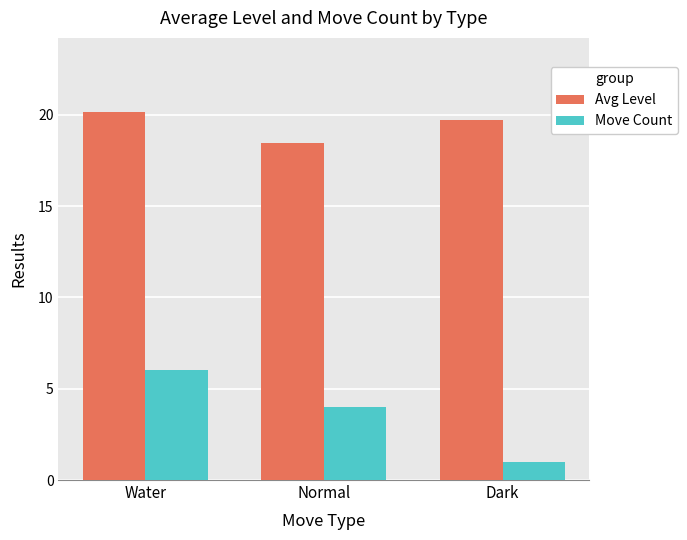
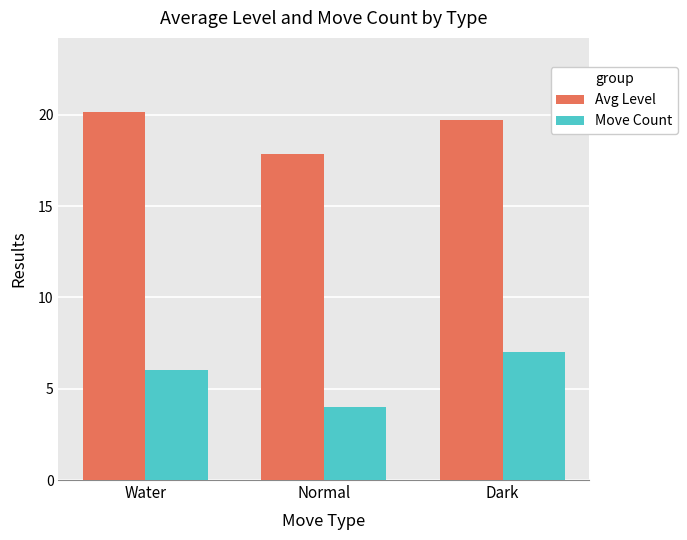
Avg Level, Normal: 18.4 -> 17.8
Move Count, Dark: 1 -> 7
